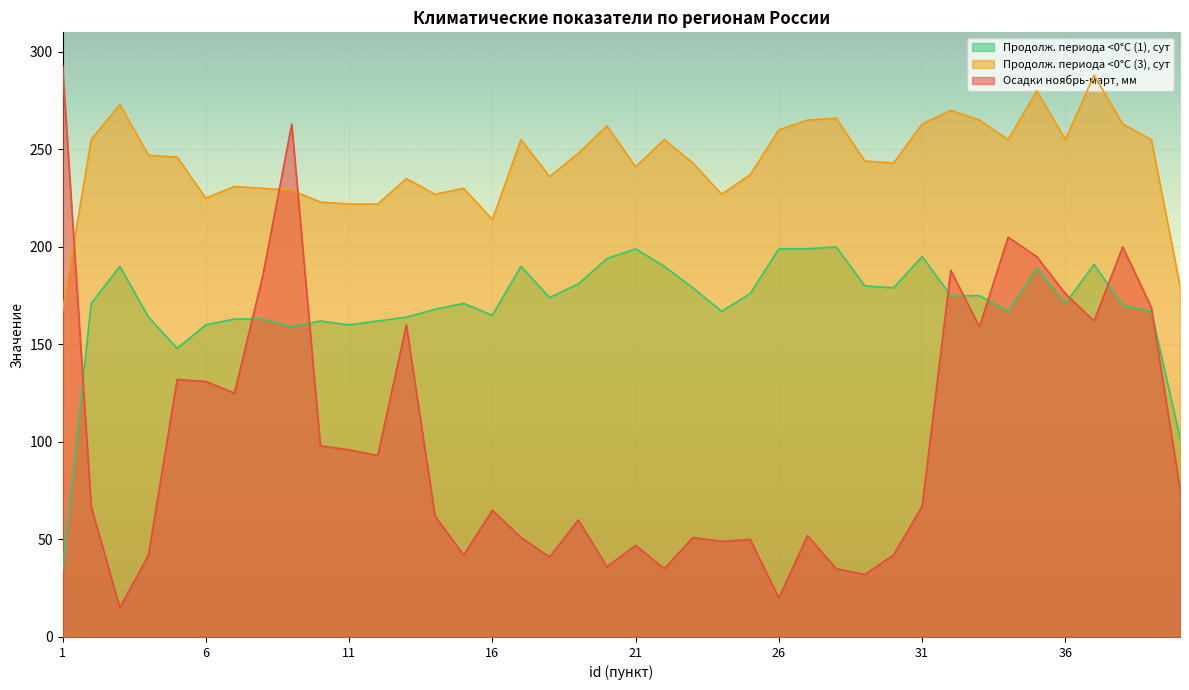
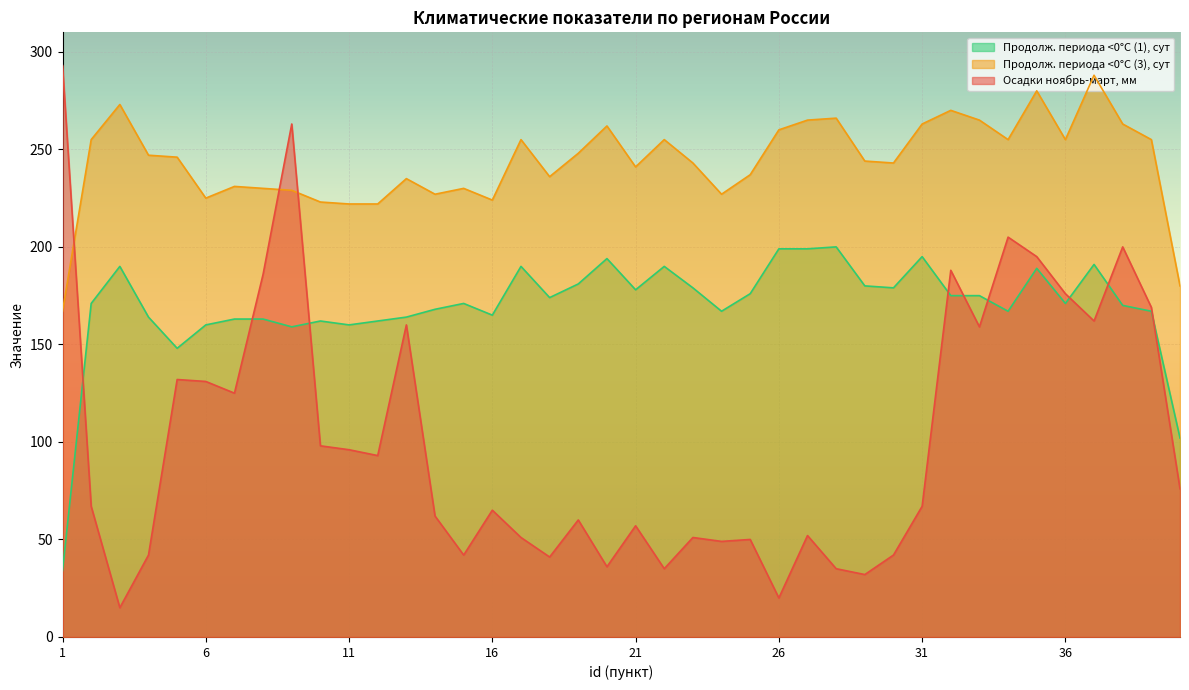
Продолж. периода <0°C (3), сут, 16: 214 -> 224
Продолж. периода <0°C (1), сут, 21: 199 -> 178
Осадки ноябрь-март, мм, 21: 47 -> 57
